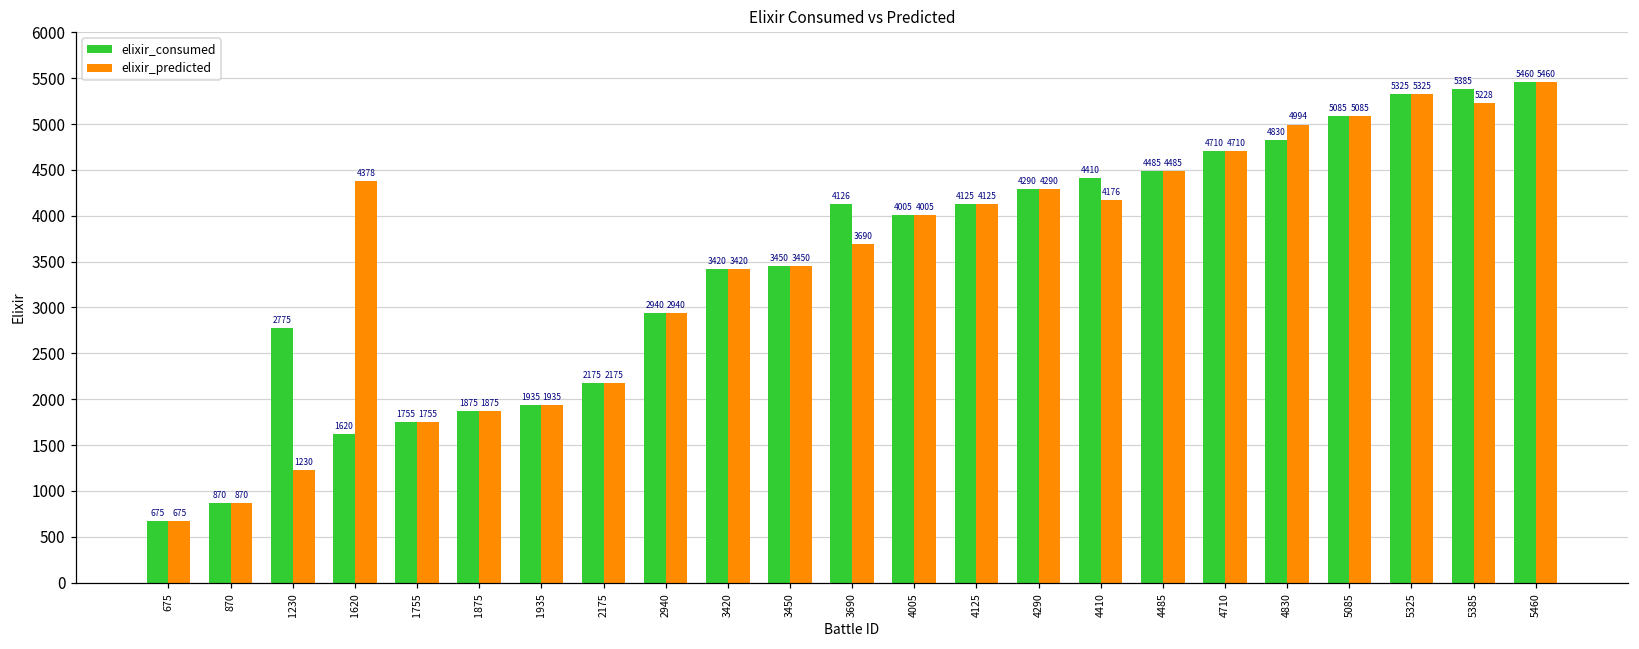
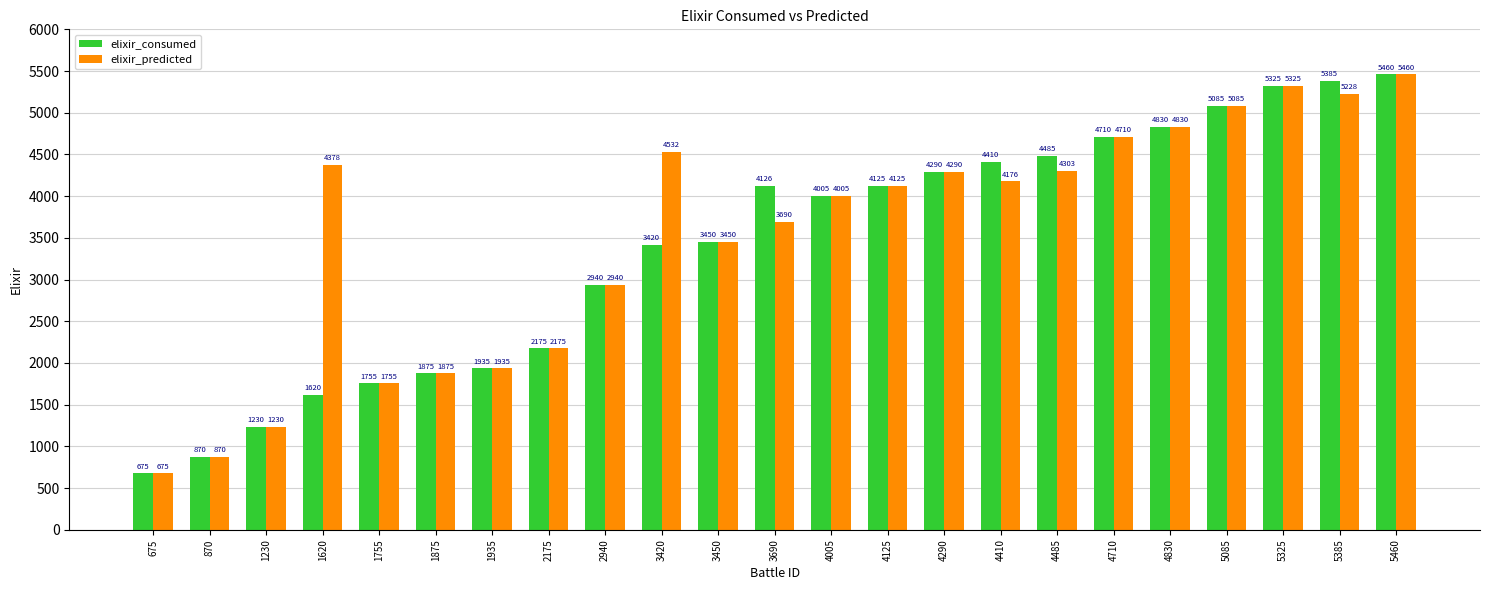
elixir_consumed, 1230: 2775 -> 1230
elixir_predicted, 3420: 3420 -> 4532
elixir_predicted, 4485: 4485 -> 4303
elixir_predicted, 4830: 4994 -> 4830
